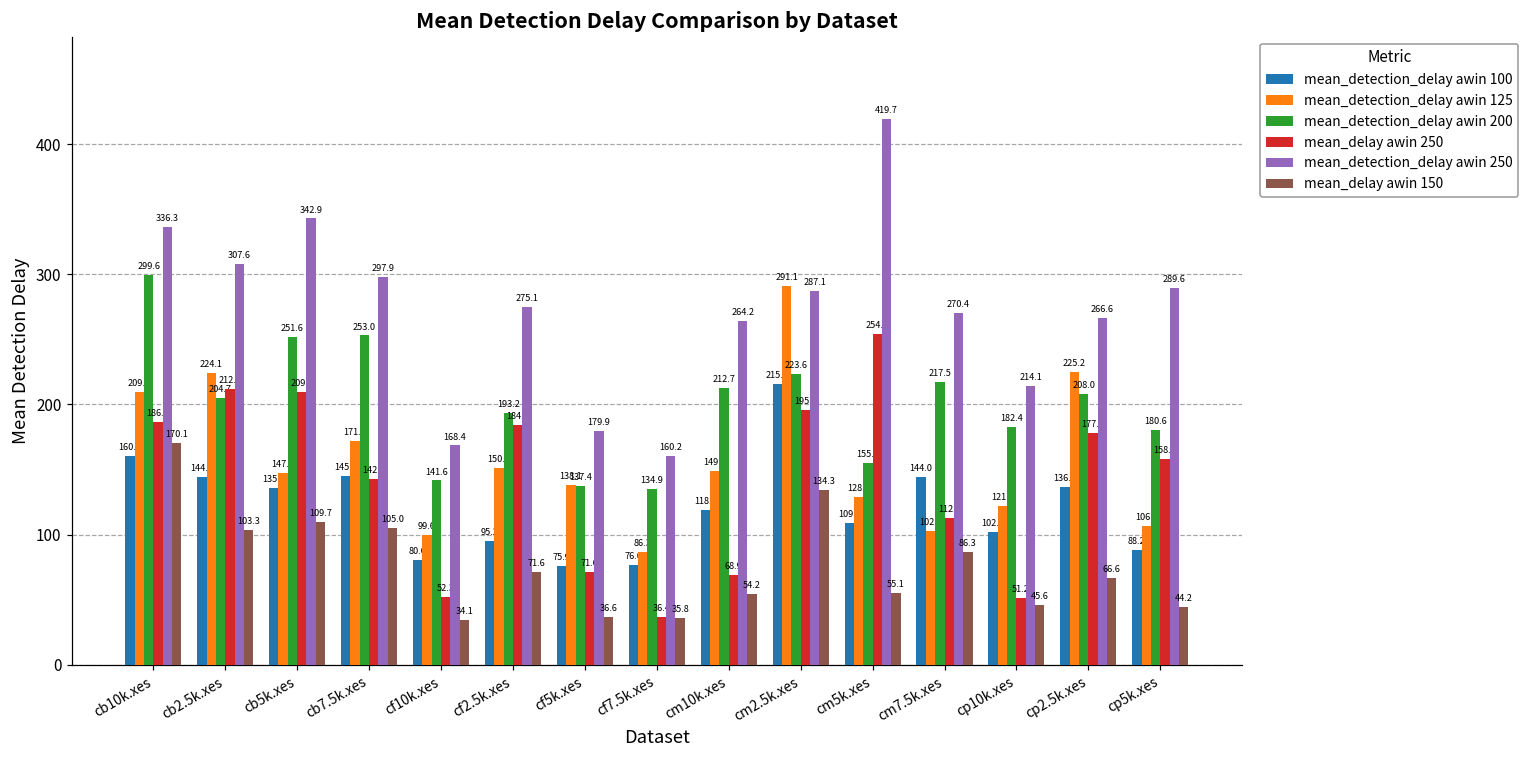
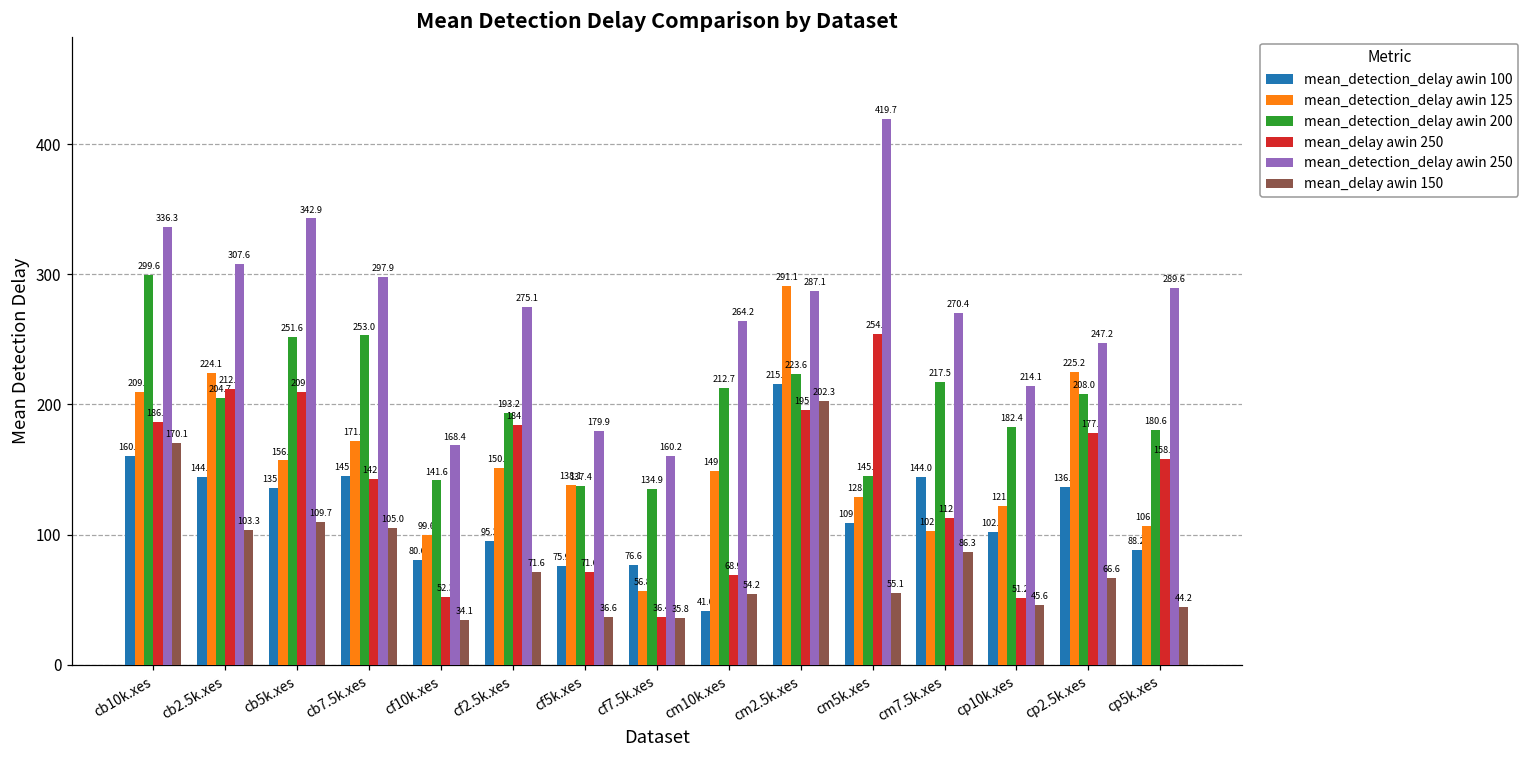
mean_detection_delay awin 125, cb5k.xes: 147.6 -> 156.9
mean_detection_delay awin 125, cf7.5k.xes: 86.3 -> 56.8
mean_detection_delay awin 100, cm10k.xes: 118.7 -> 41.0
mean_delay awin 150, cm2.5k.xes: 134.3 -> 202.3
mean_detection_delay awin 200, cm5k.xes: 155.0 -> 145.0
mean_detection_delay awin 250, cp2.5k.xes: 266.6 -> 247.2
